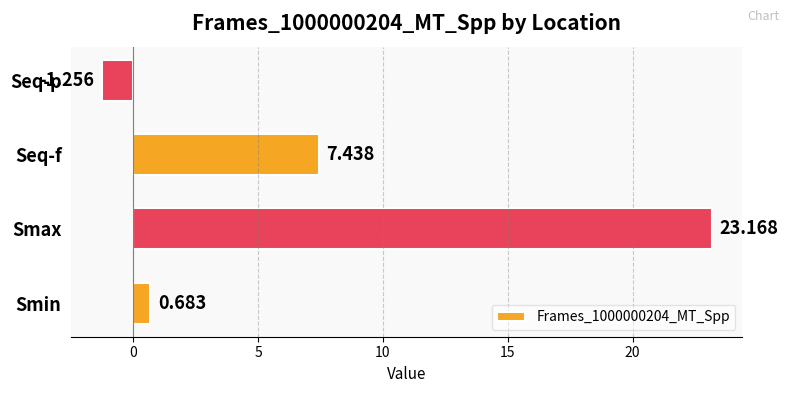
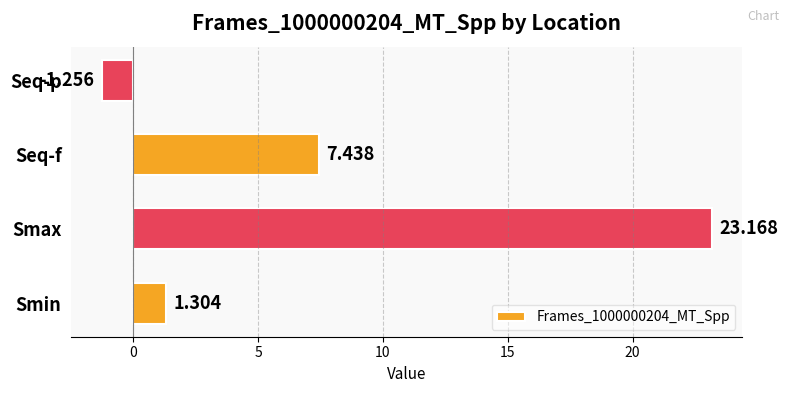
Smin: 0.683 -> 1.304
